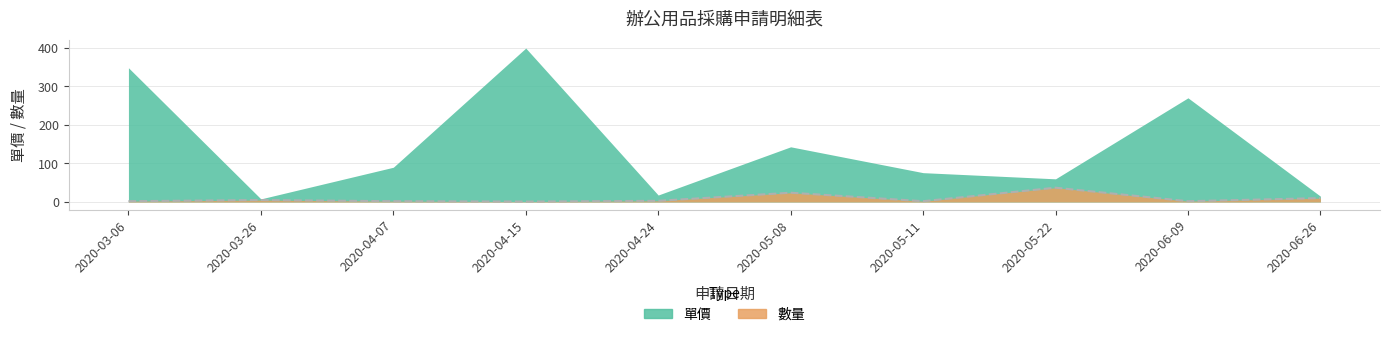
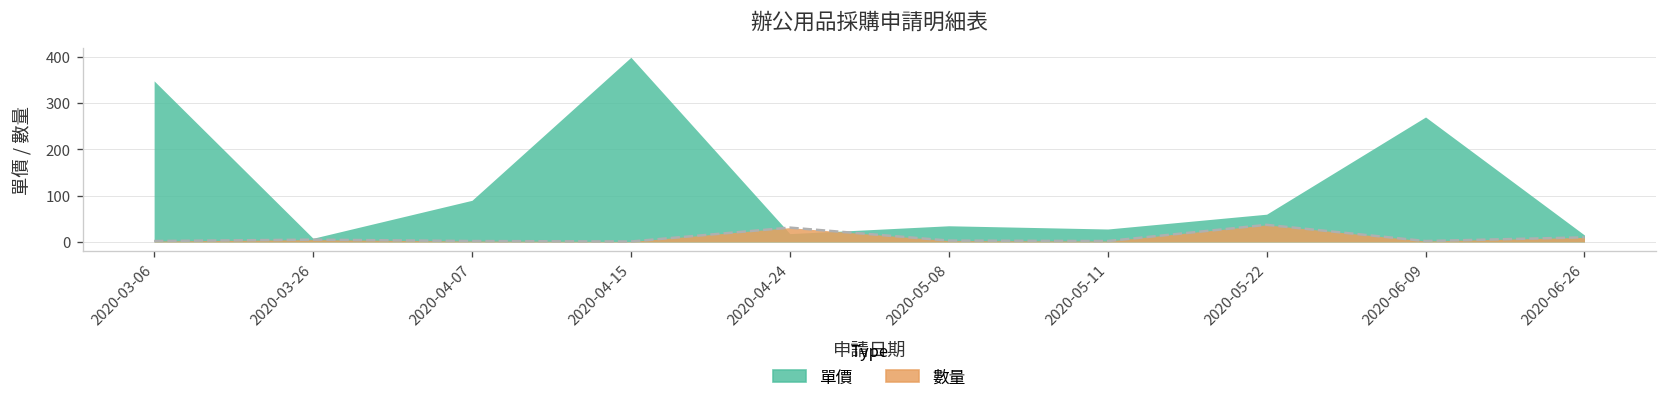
數量, 2020-04-24: 0 -> 30
單價, 2020-05-08: 140 -> 40
數量, 2020-05-08: 20 -> 0
單價, 2020-05-11: 80 -> 30
